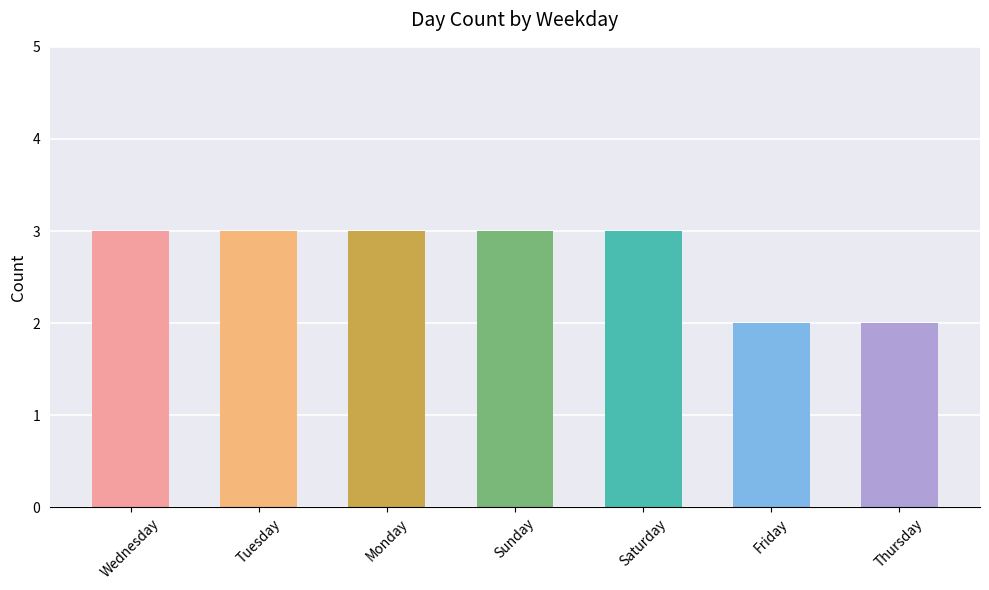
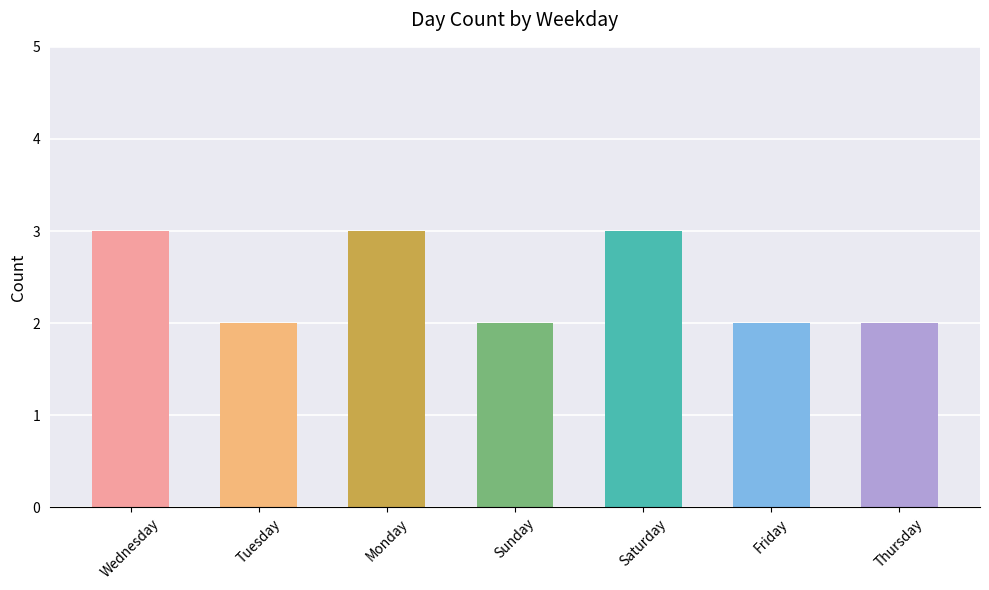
Tuesday: 3 -> 2
Sunday: 3 -> 2
